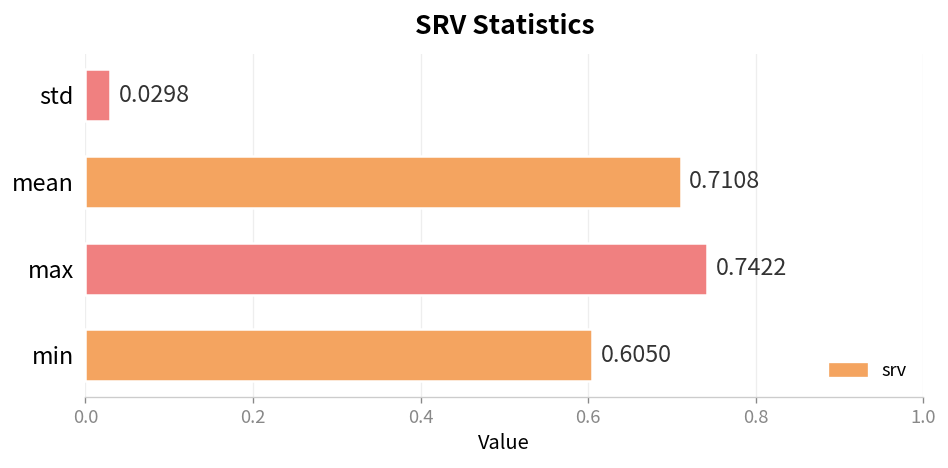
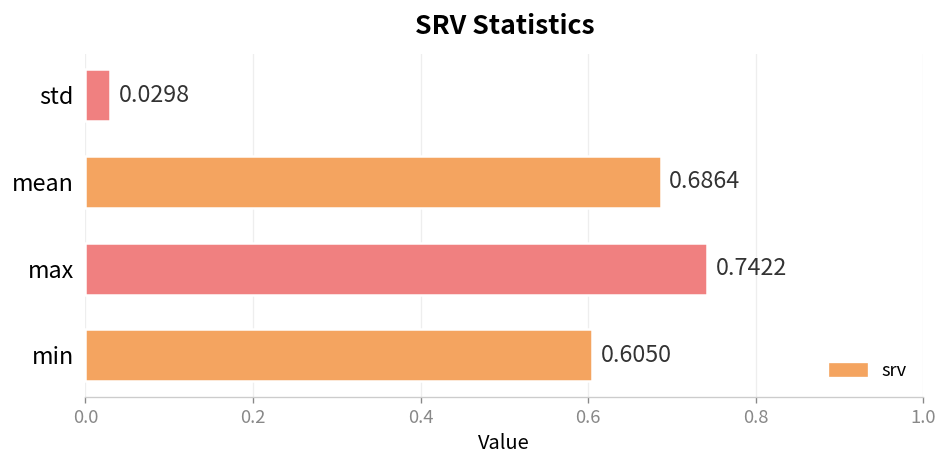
mean: 0.7108 -> 0.6864
